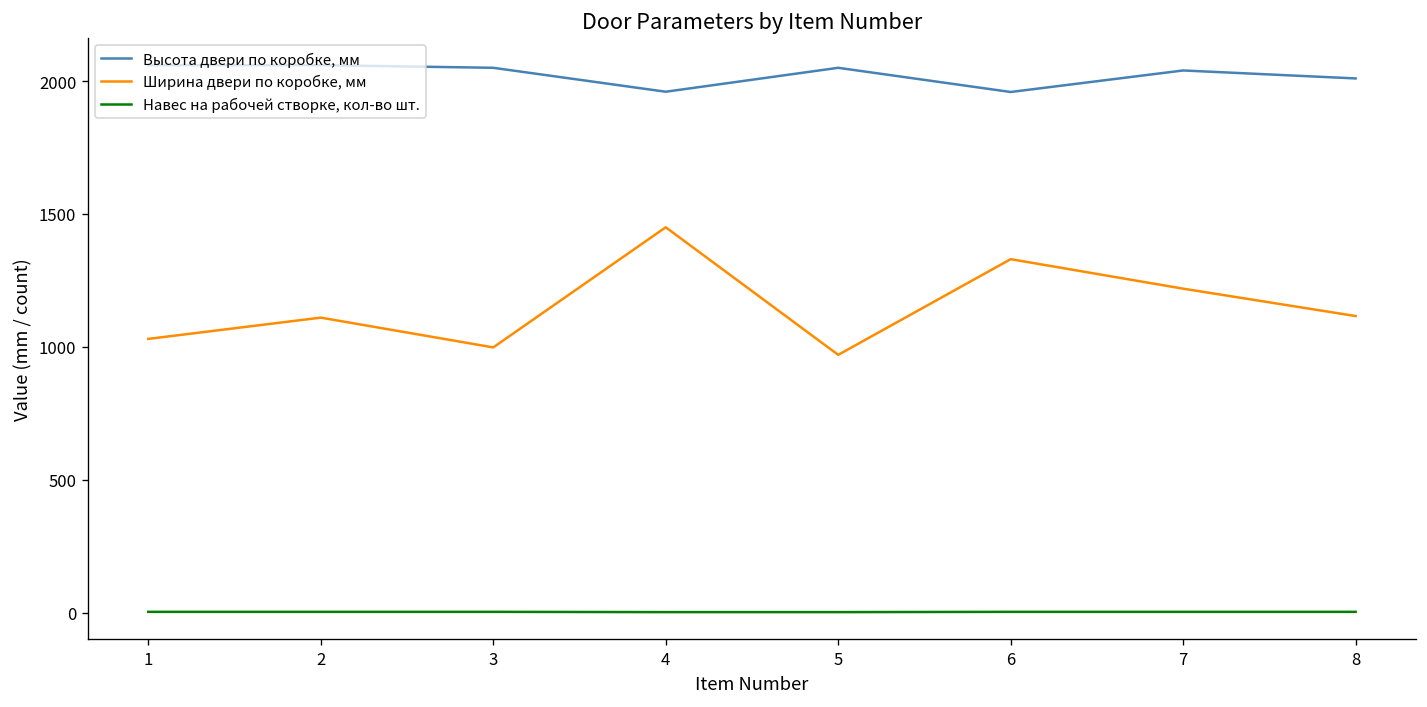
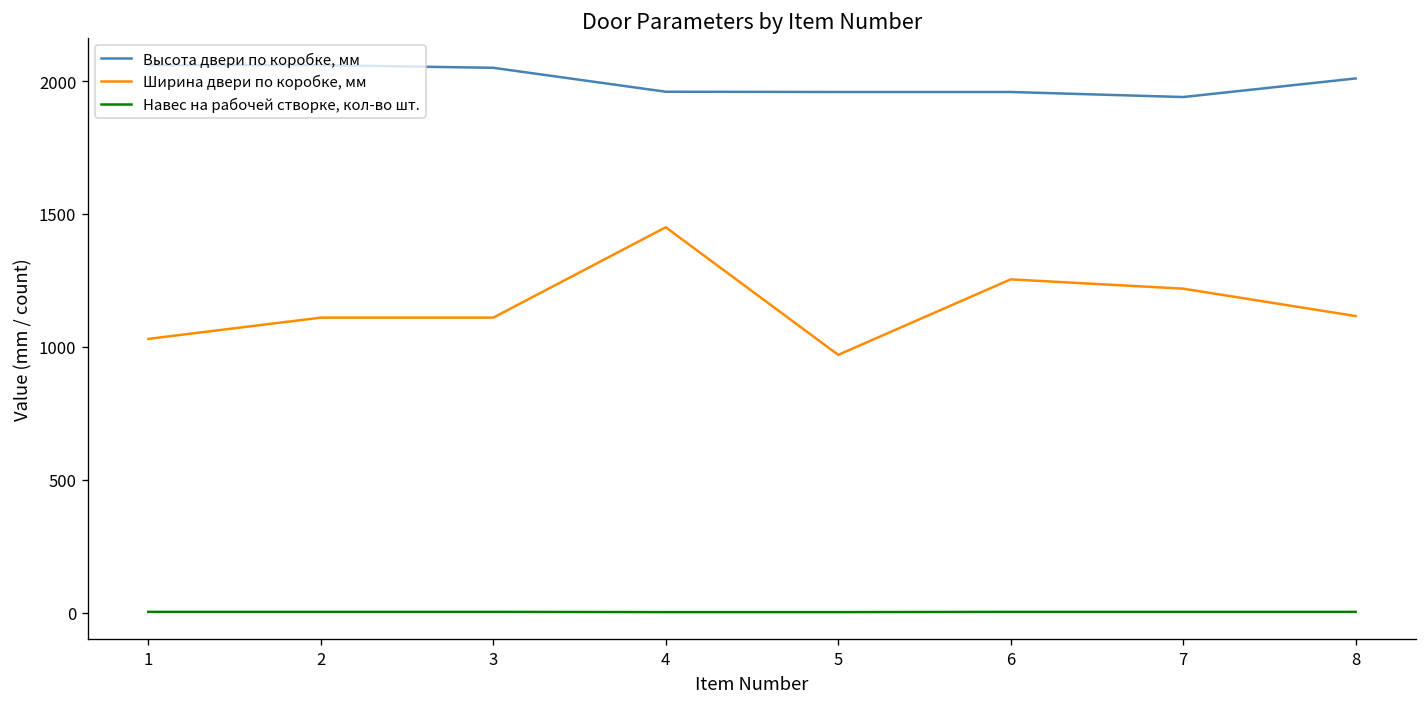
Ширина двери по коробке, мм, 3: 1000 -> 1110
Высота двери по коробке, мм, 5: 2050 -> 1960
Ширина двери по коробке, мм, 6: 1330 -> 1250
Высота двери по коробке, мм, 7: 2040 -> 1940
